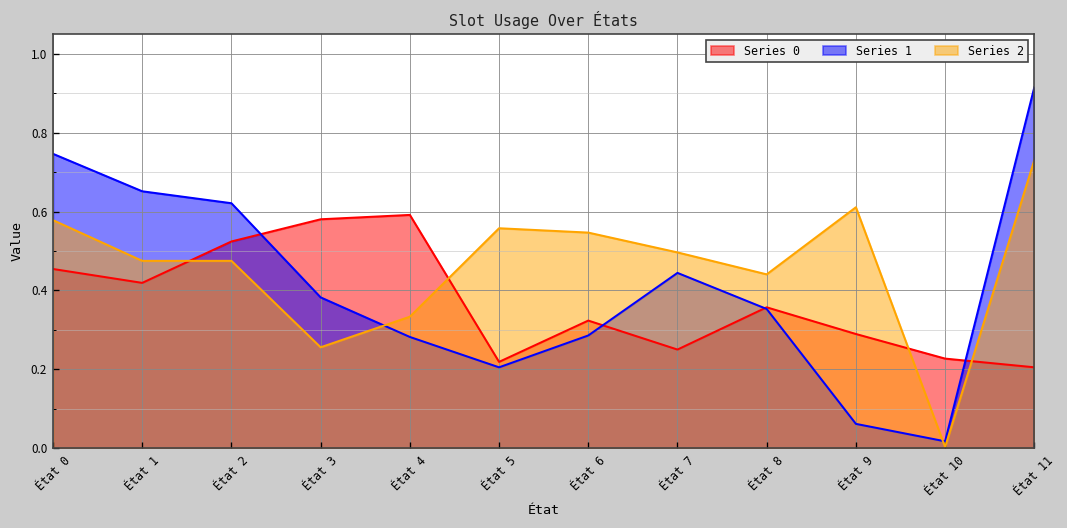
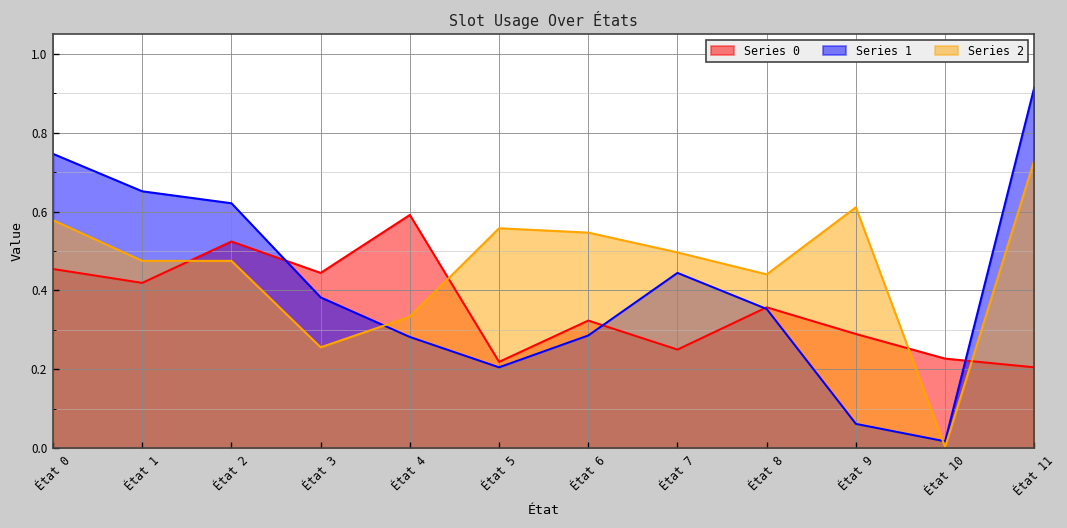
Series 0, État 3: 0.58 -> 0.44
